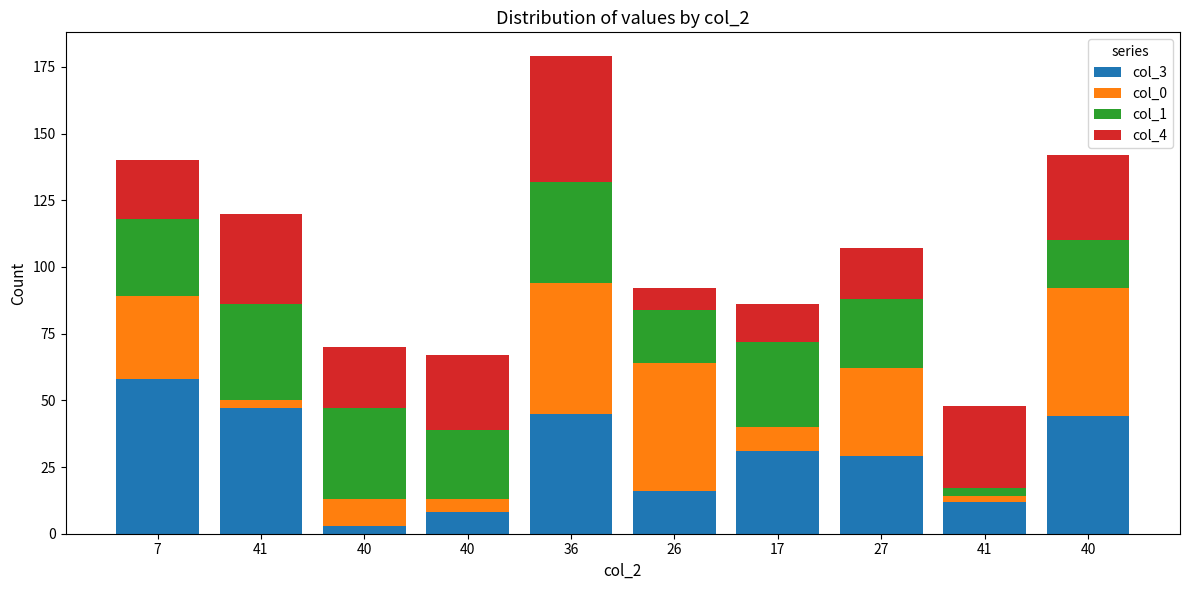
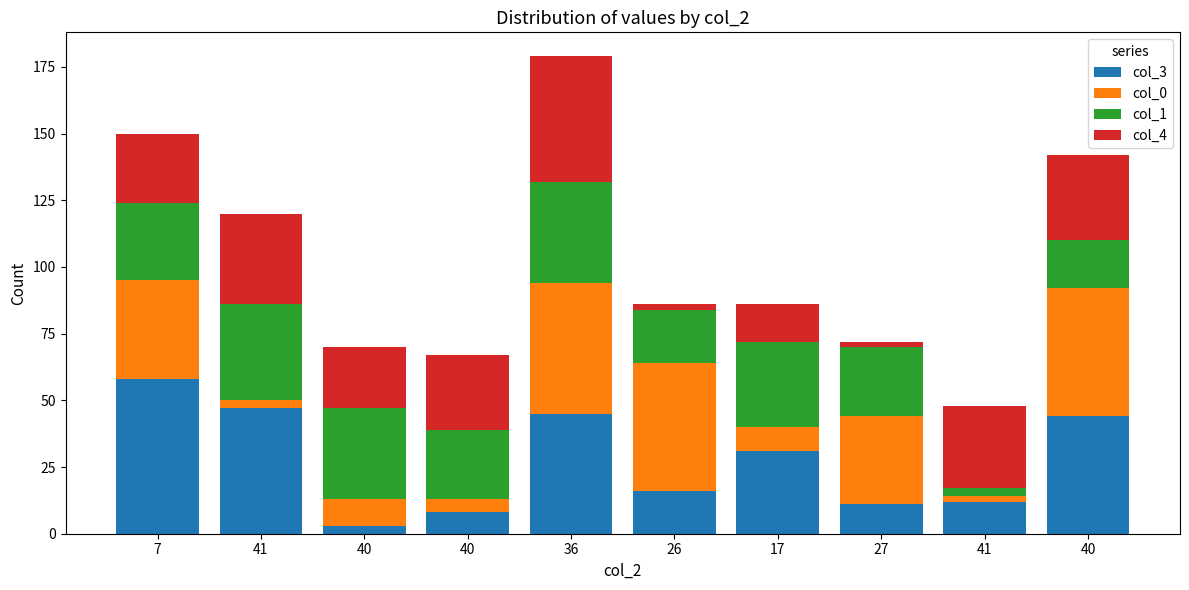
col_0, 7: 31 -> 37
col_4, 7: 22 -> 26
col_4, 26: 8 -> 2
col_3, 27: 29 -> 11
col_4, 27: 19 -> 2
